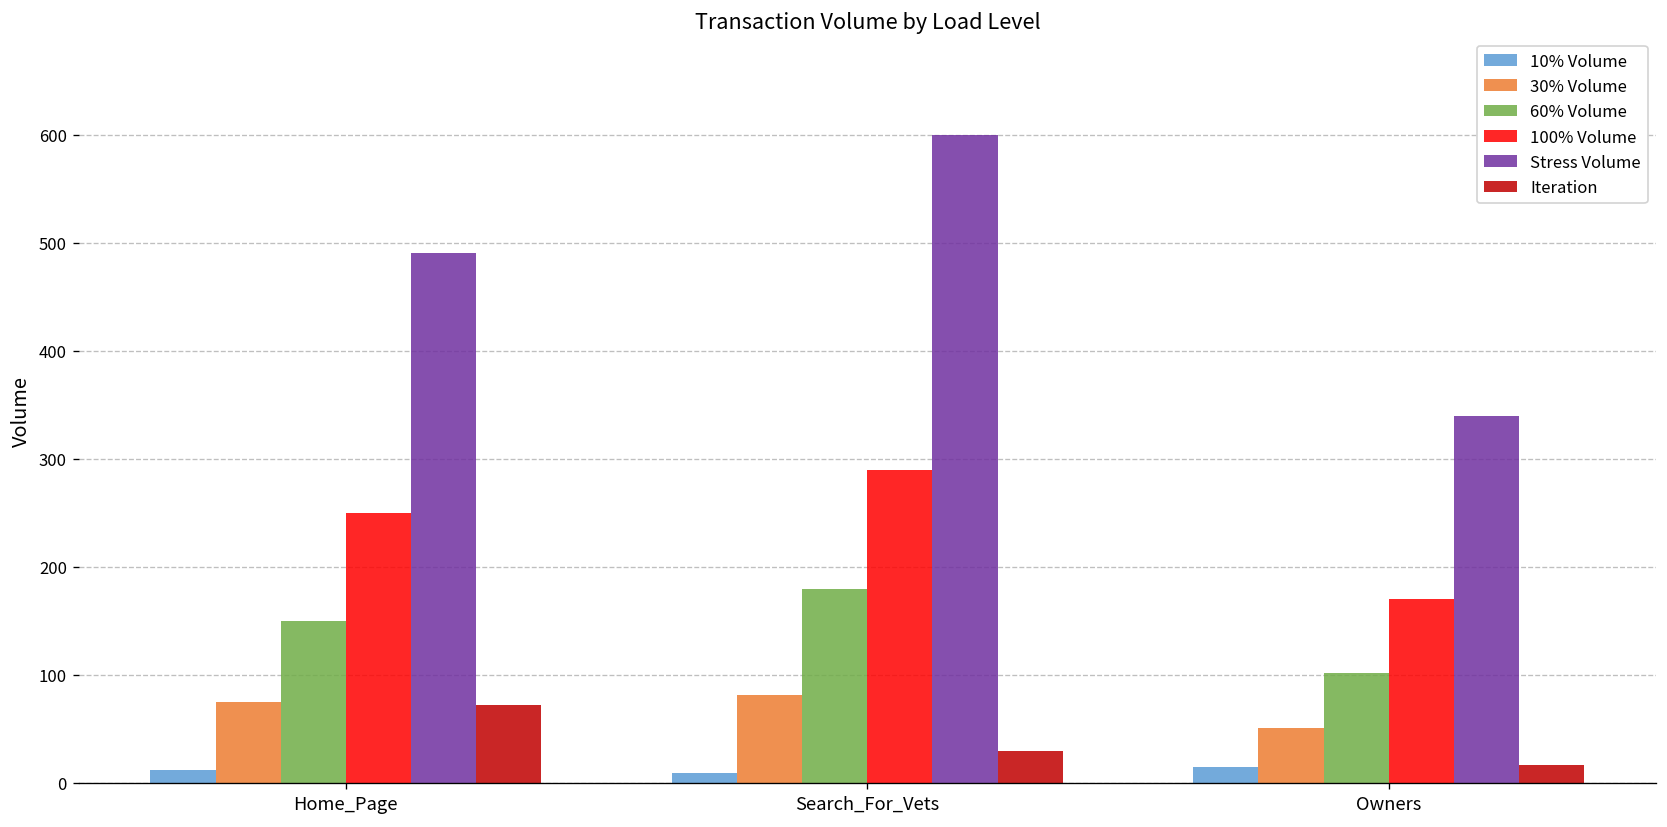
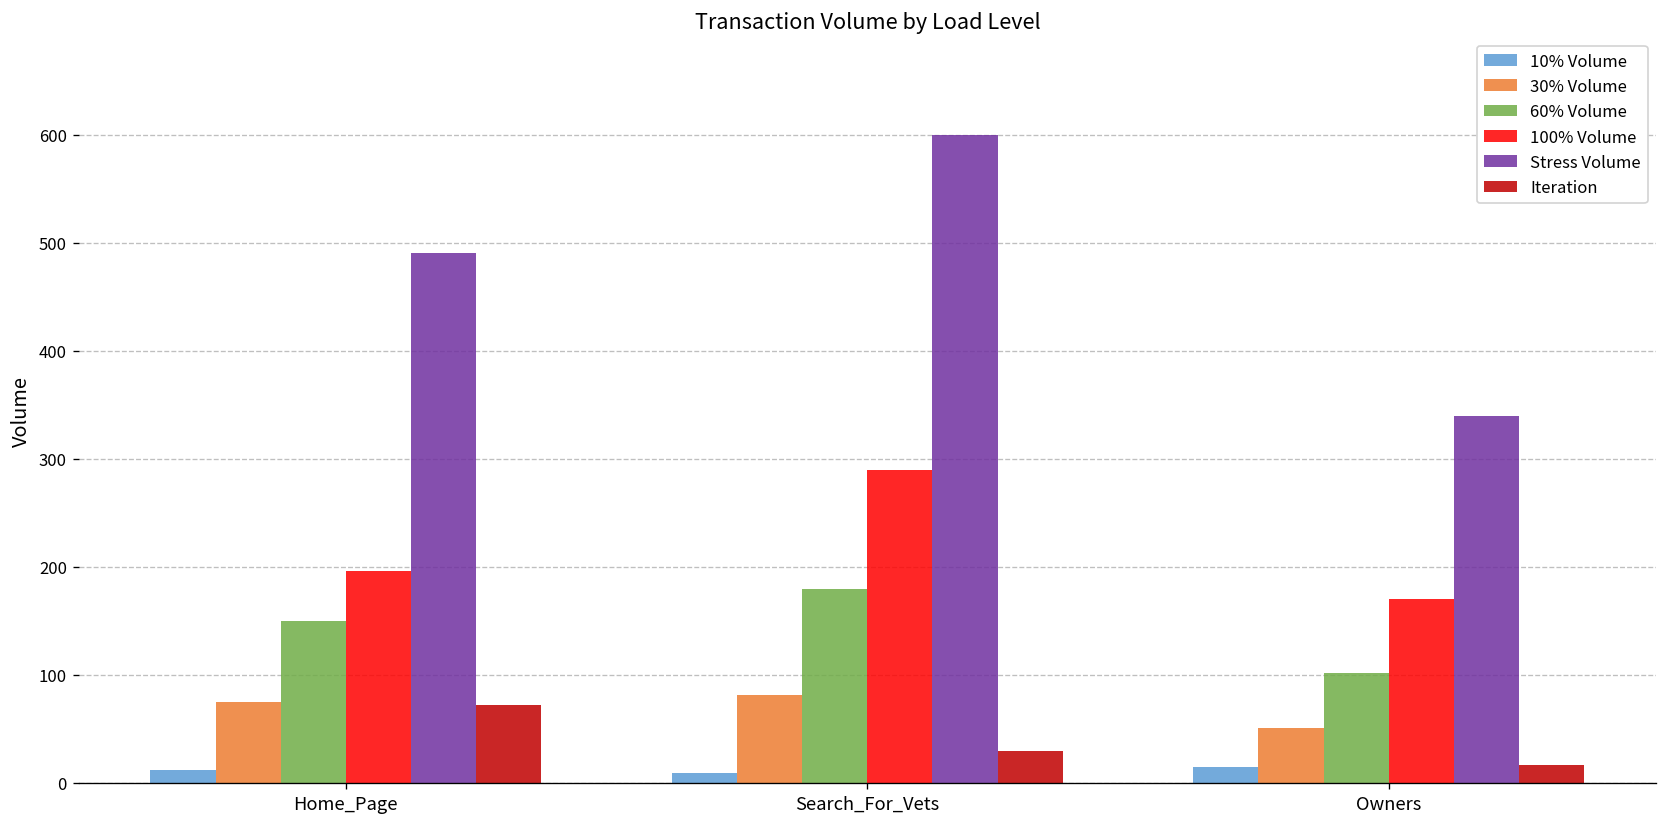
100% Volume, Home_Page: 250 -> 200
